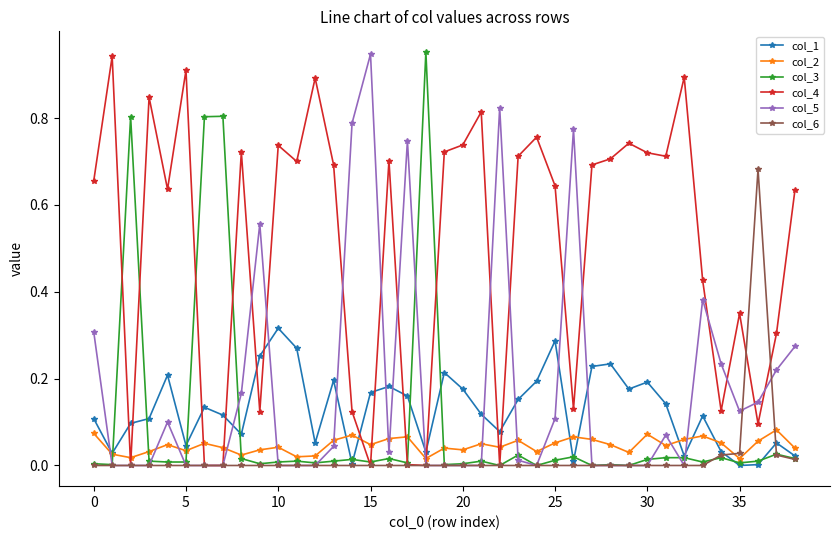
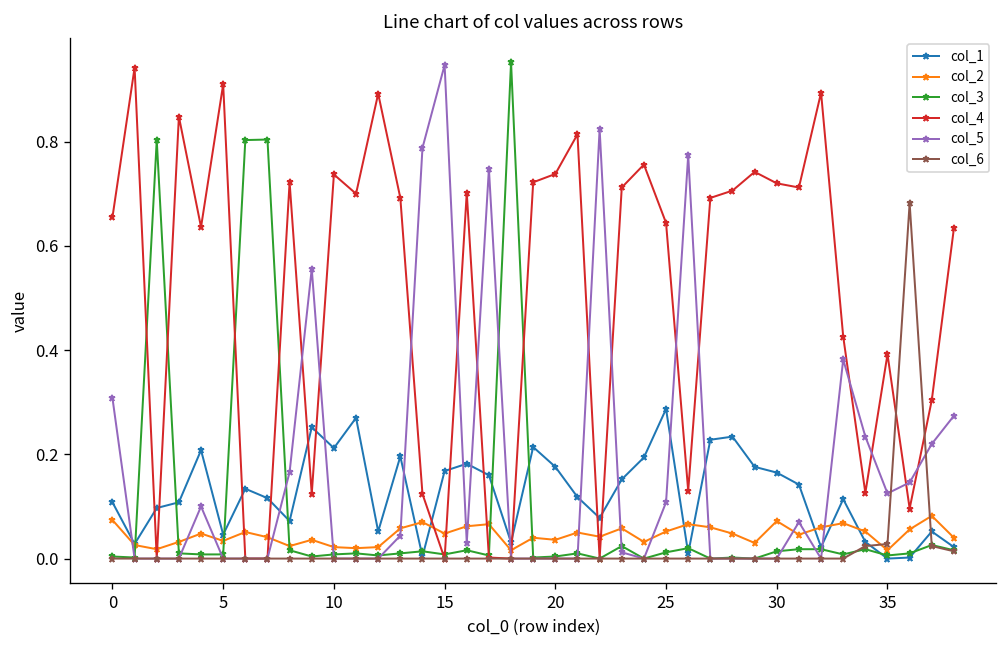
col_1, 10: 0.32 -> 0.21
col_2, 10: 0.04 -> 0.02
col_1, 30: 0.19 -> 0.17
col_4, 35: 0.35 -> 0.39
